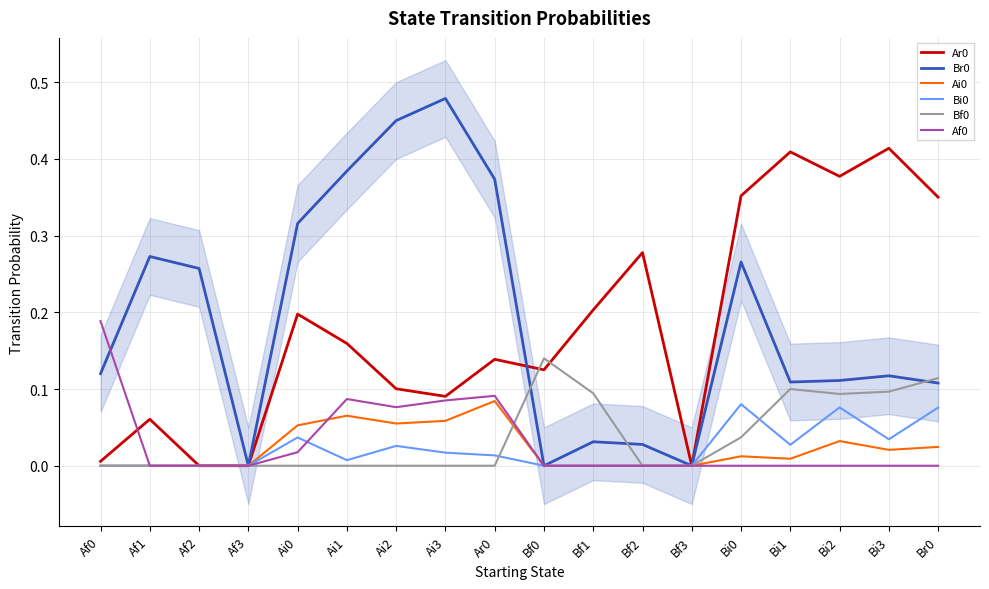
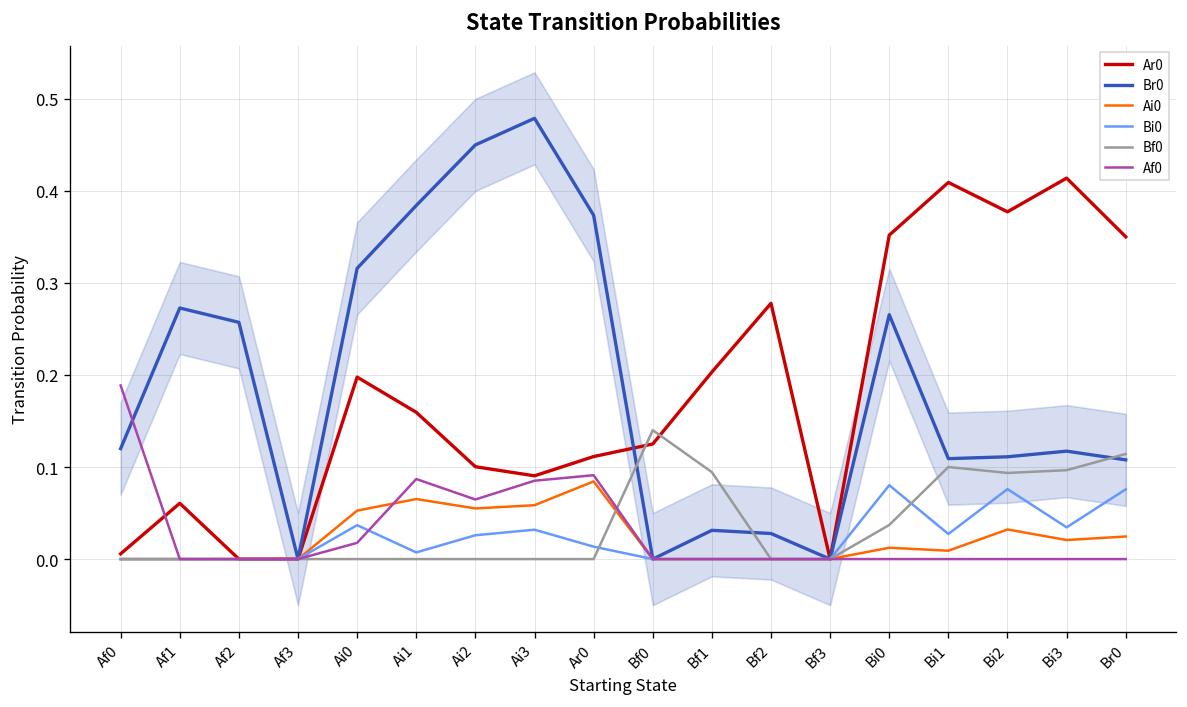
Af0, Ai2: 0.08 -> 0.06
Bi0, Ai3: 0.02 -> 0.03
Ar0, Ar0: 0.14 -> 0.11
